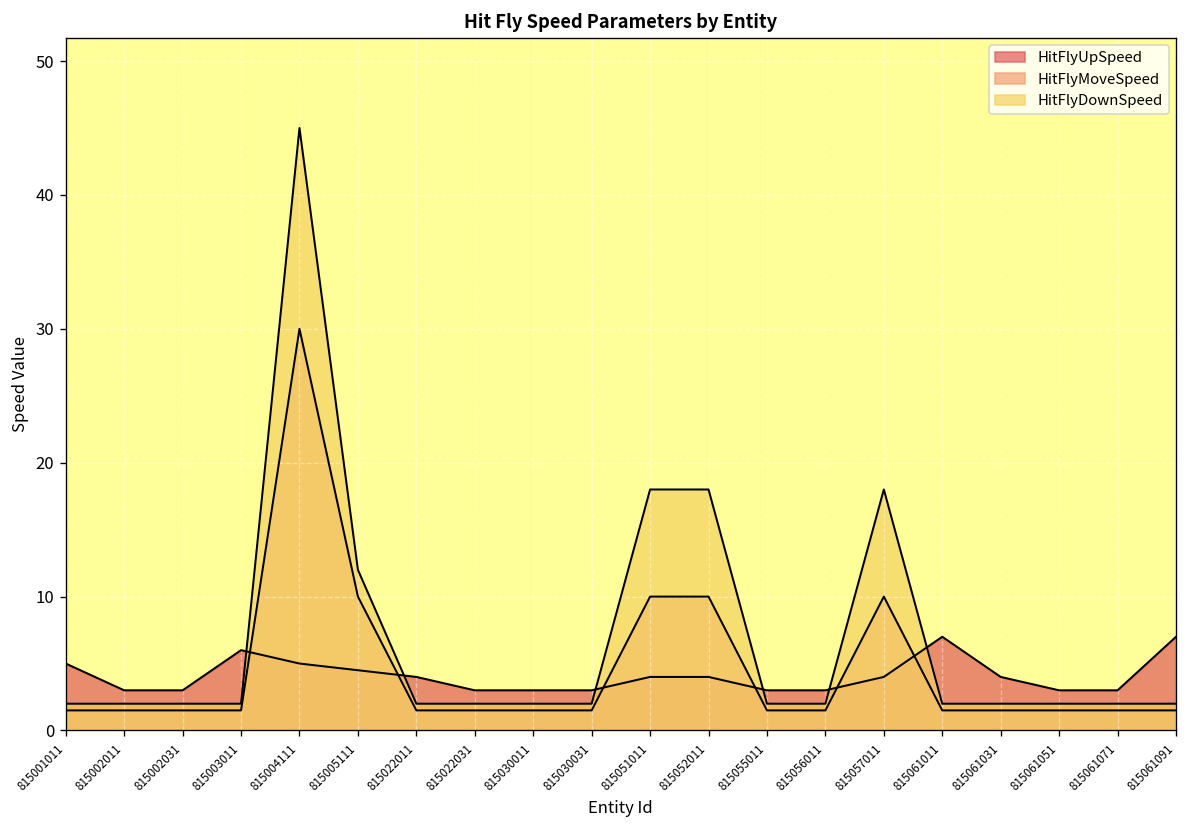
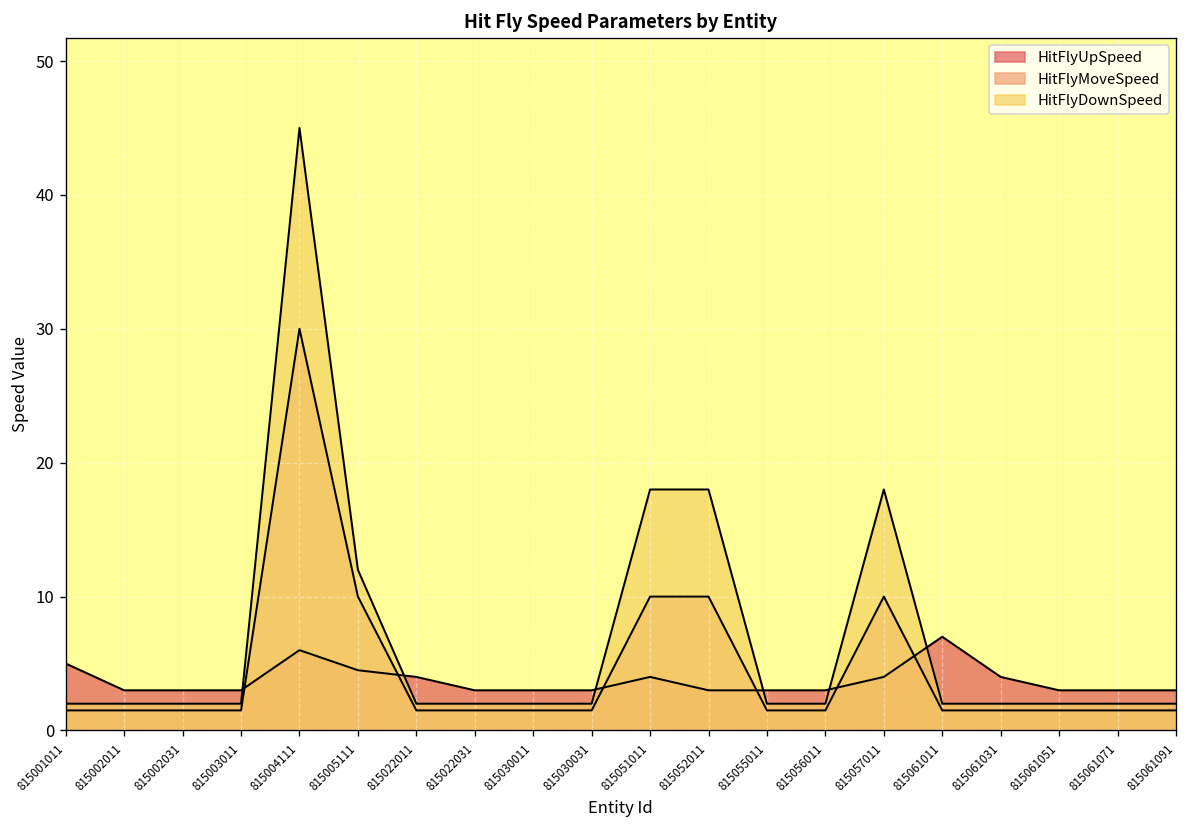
HitFlyUpSpeed, 815003011: 6 -> 3
HitFlyUpSpeed, 815004111: 5 -> 6
HitFlyUpSpeed, 815052011: 4 -> 3
HitFlyUpSpeed, 815061091: 7 -> 3
